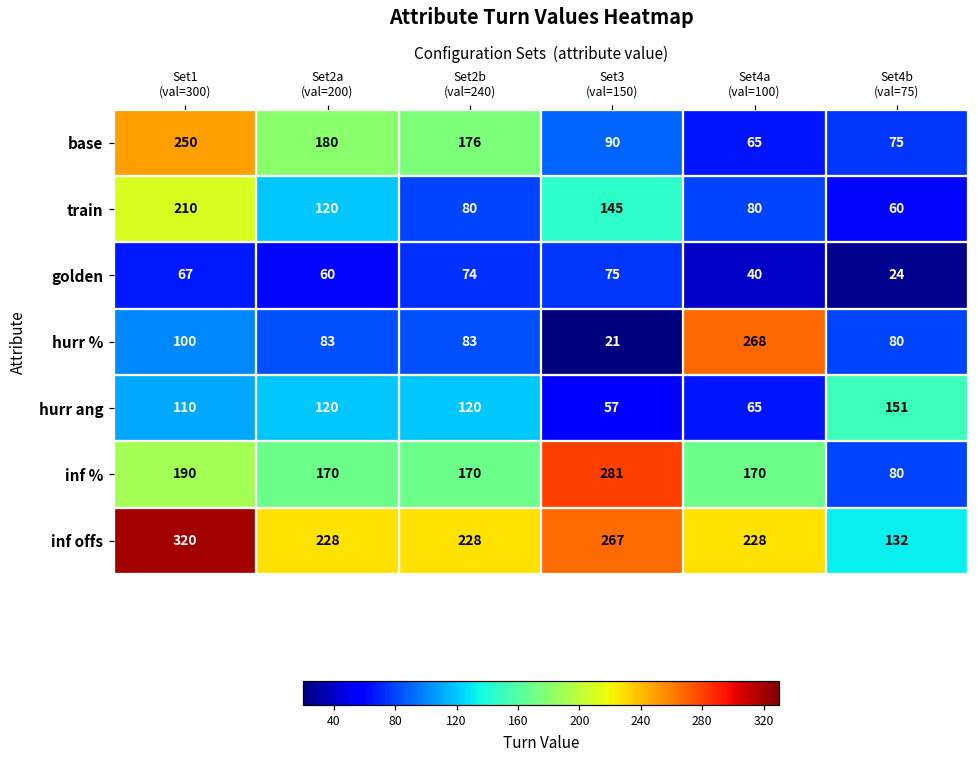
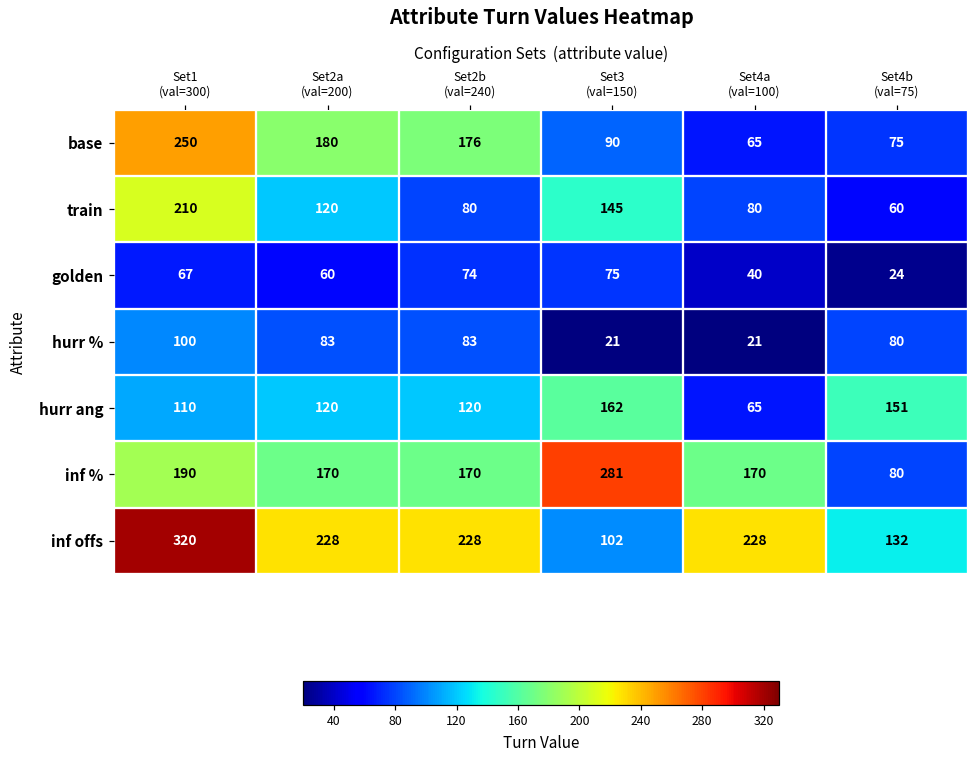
hurr %, Set4a (val=100): 268 -> 21
hurr ang, Set3 (val=150): 57 -> 162
inf offs, Set3 (val=150): 267 -> 102
